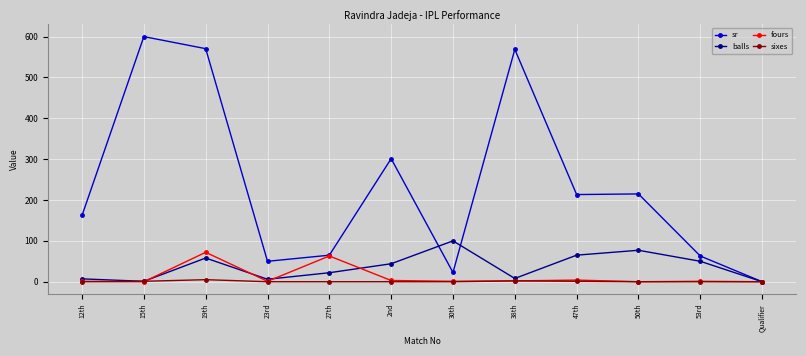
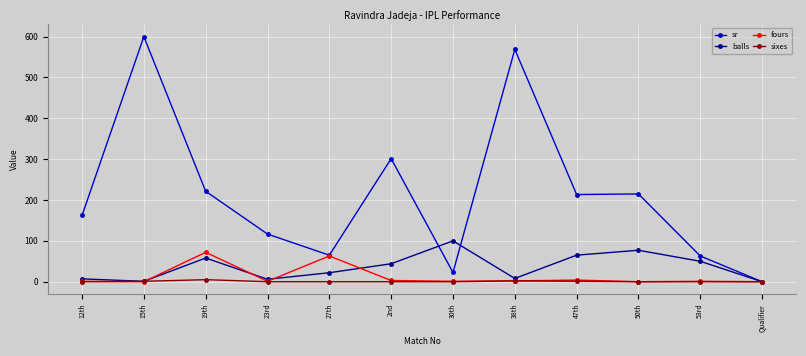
sr, 19th: 570 -> 220
sr, 23rd: 50 -> 120
